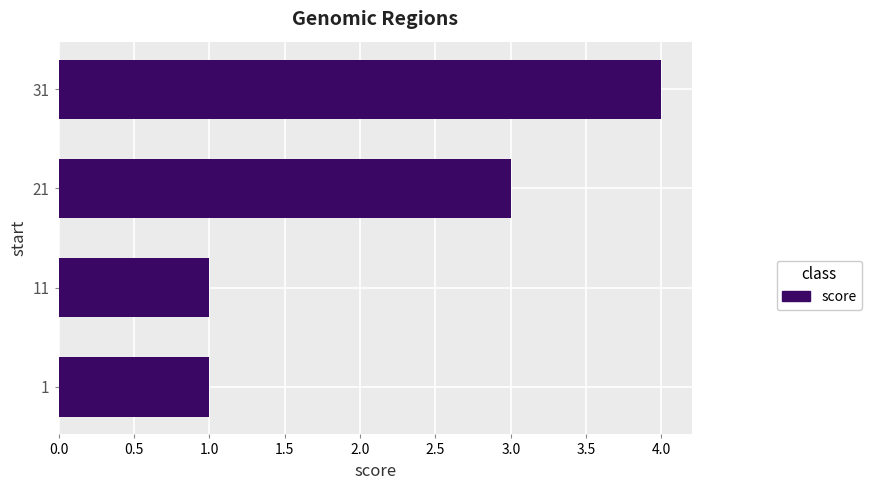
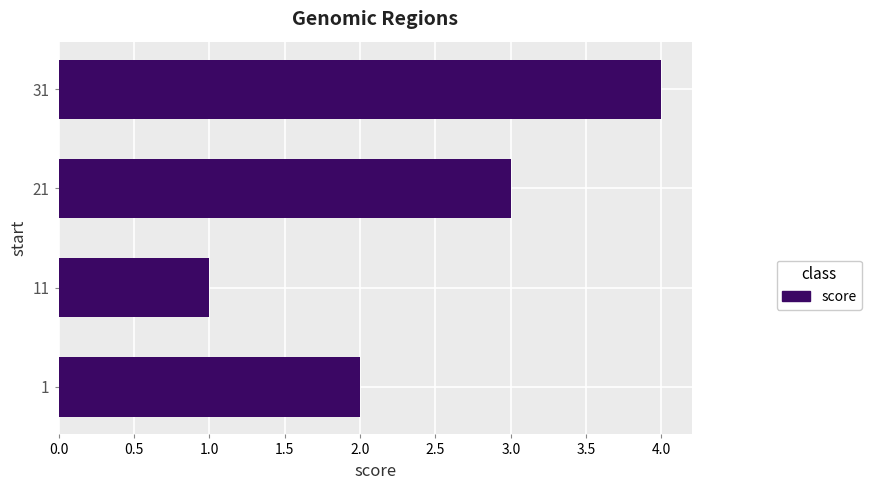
1: 1 -> 2
